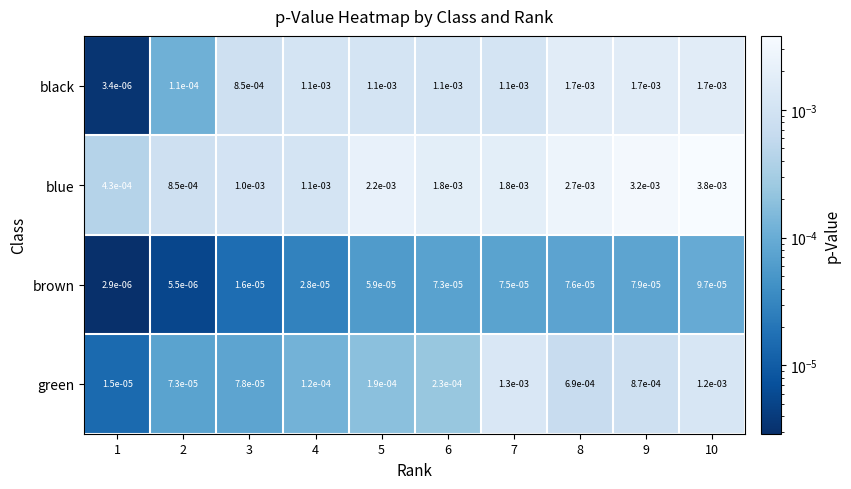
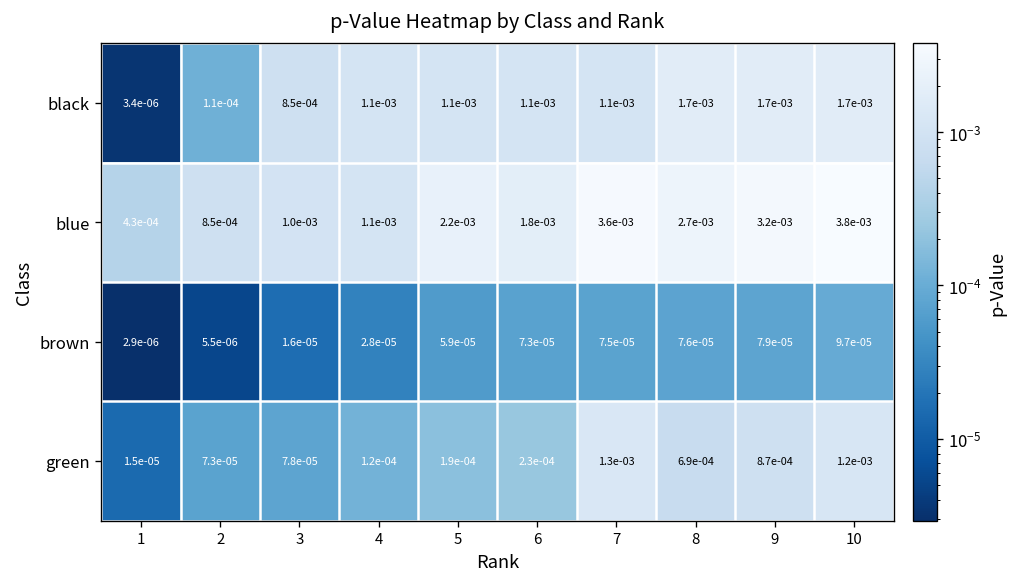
blue, 7: 1.8e-03 -> 3.6e-03
